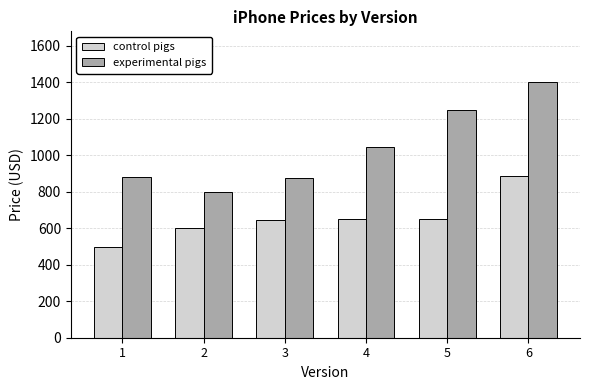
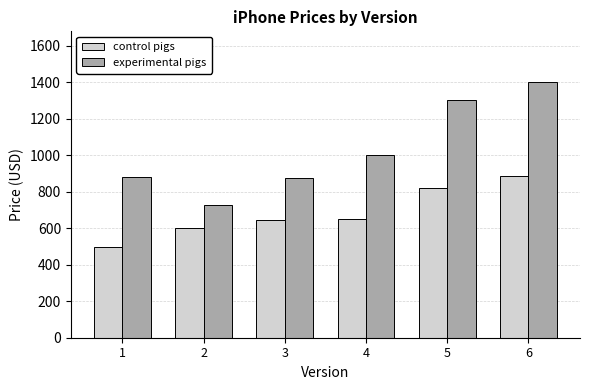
experimental pigs, 2: 800 -> 730
experimental pigs, 4: 1050 -> 1000
control pigs, 5: 650 -> 820
experimental pigs, 5: 1250 -> 1310
